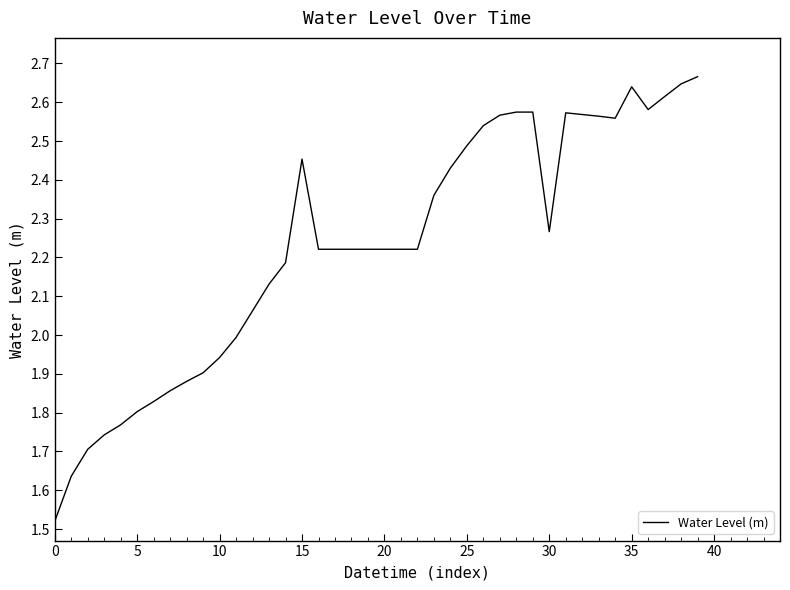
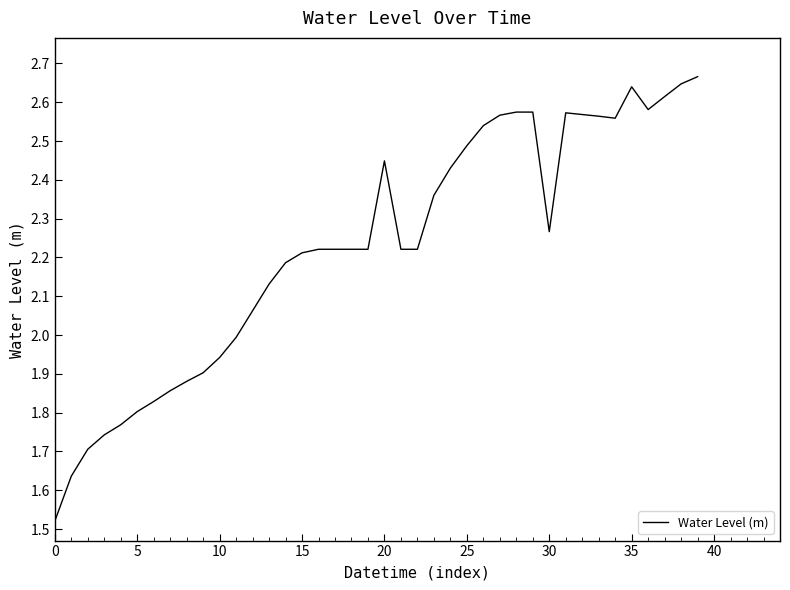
15: 2.45 -> 2.21
20: 2.22 -> 2.45
